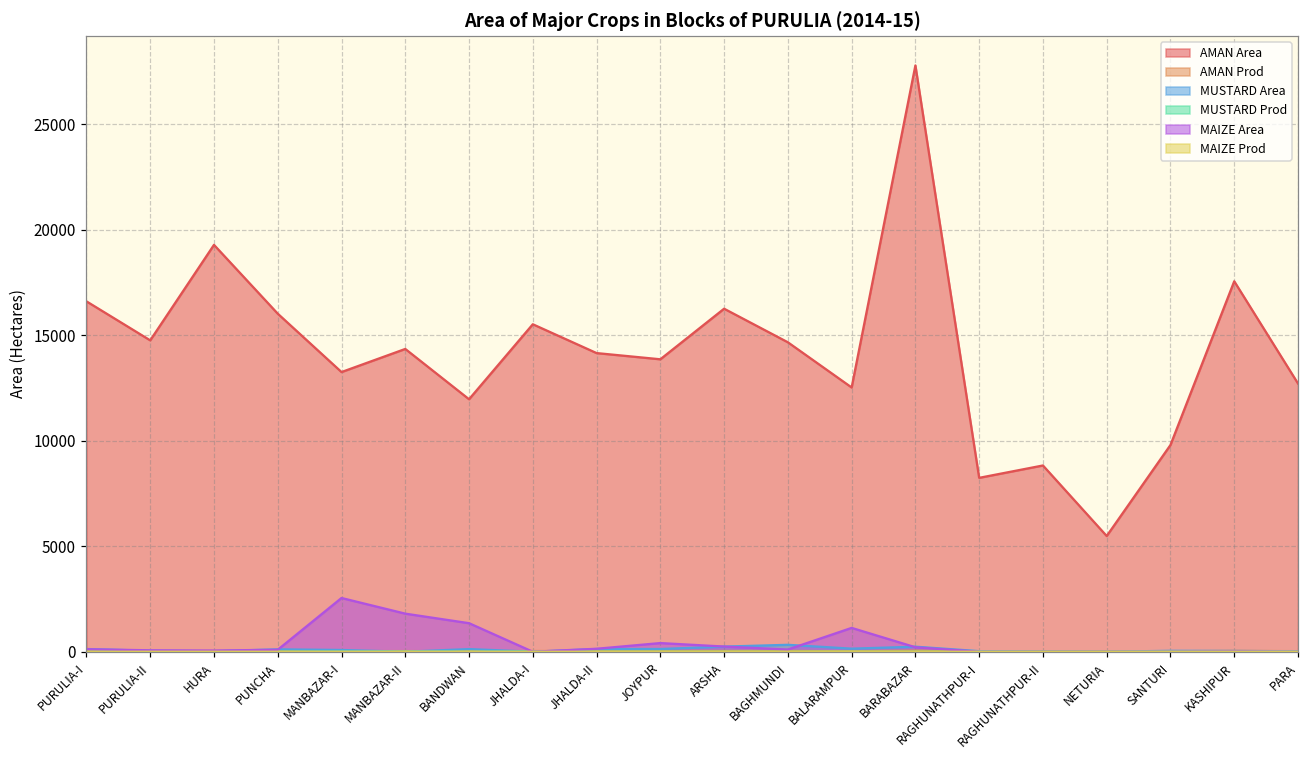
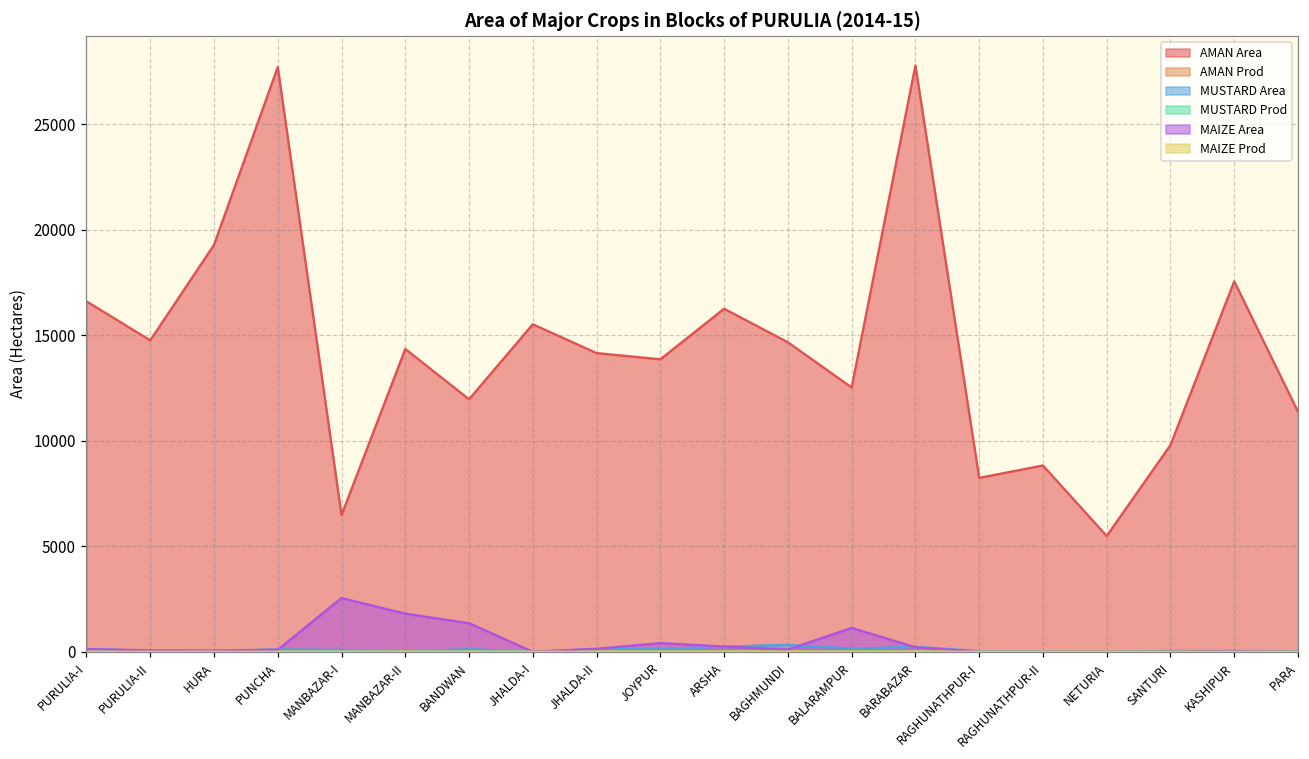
AMAN Area, PUNCHA: 16000 -> 27700
AMAN Area, MANBAZAR-I: 13300 -> 6500
AMAN Area, PARA: 12700 -> 11400
